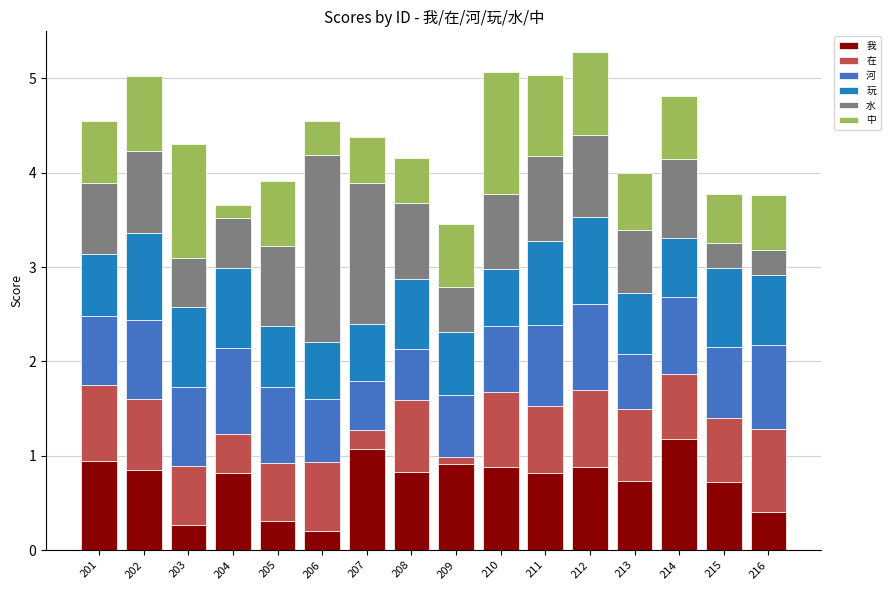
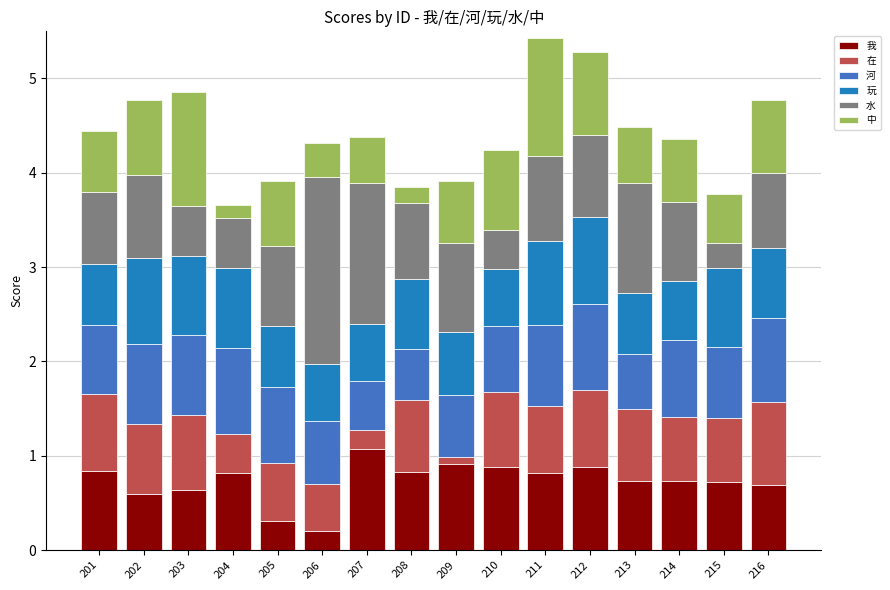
我, 201: 0.9 -> 0.8
我, 202: 0.9 -> 0.6
我, 203: 0.3 -> 0.6
在, 203: 0.6 -> 0.8
在, 206: 0.7 -> 0.5
中, 208: 0.5 -> 0.2
水, 209: 0.5 -> 0.9
水, 210: 0.8 -> 0.4
中, 210: 1.3 -> 0.9
中, 211: 0.9 -> 1.2
水, 213: 0.7 -> 1.2
我, 214: 1.2 -> 0.7
我, 216: 0.4 -> 0.7
水, 216: 0.3 -> 0.8
中, 216: 0.6 -> 0.8
